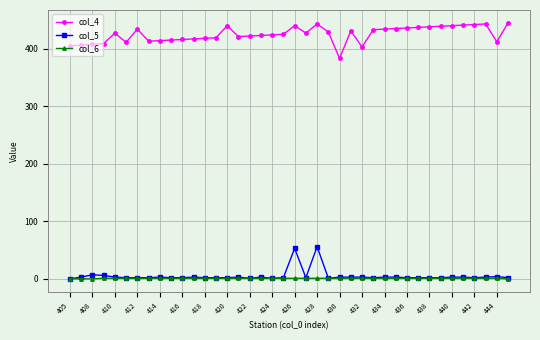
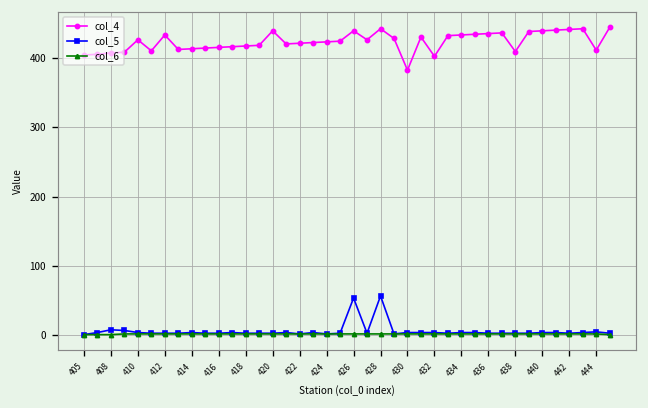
col_4, 438: 440 -> 410
